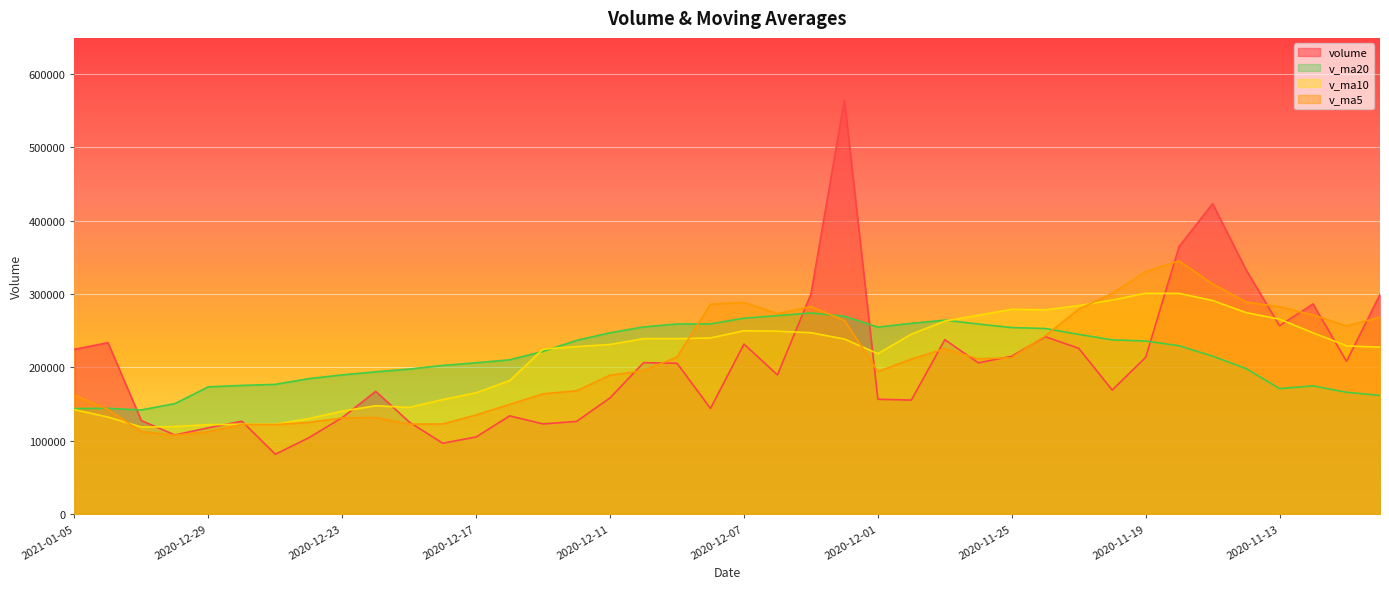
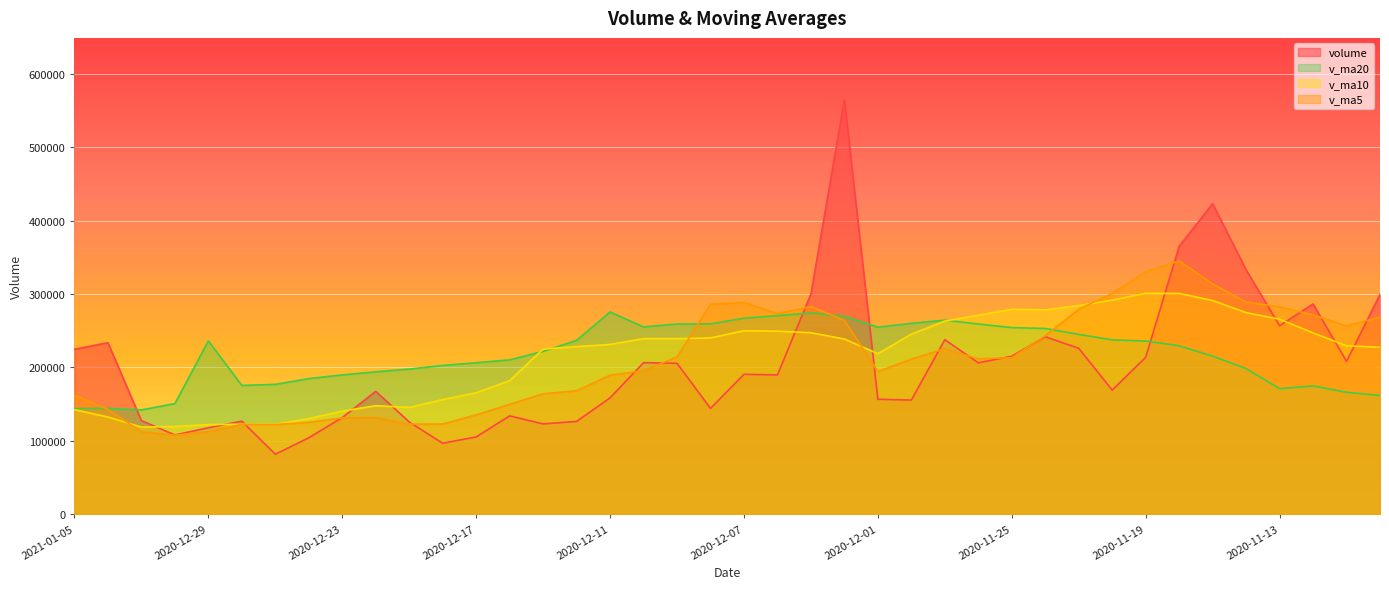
v_ma20, 2020-12-29: 170000 -> 240000
v_ma20, 2020-12-11: 250000 -> 280000
volume, 2020-12-07: 230000 -> 190000
